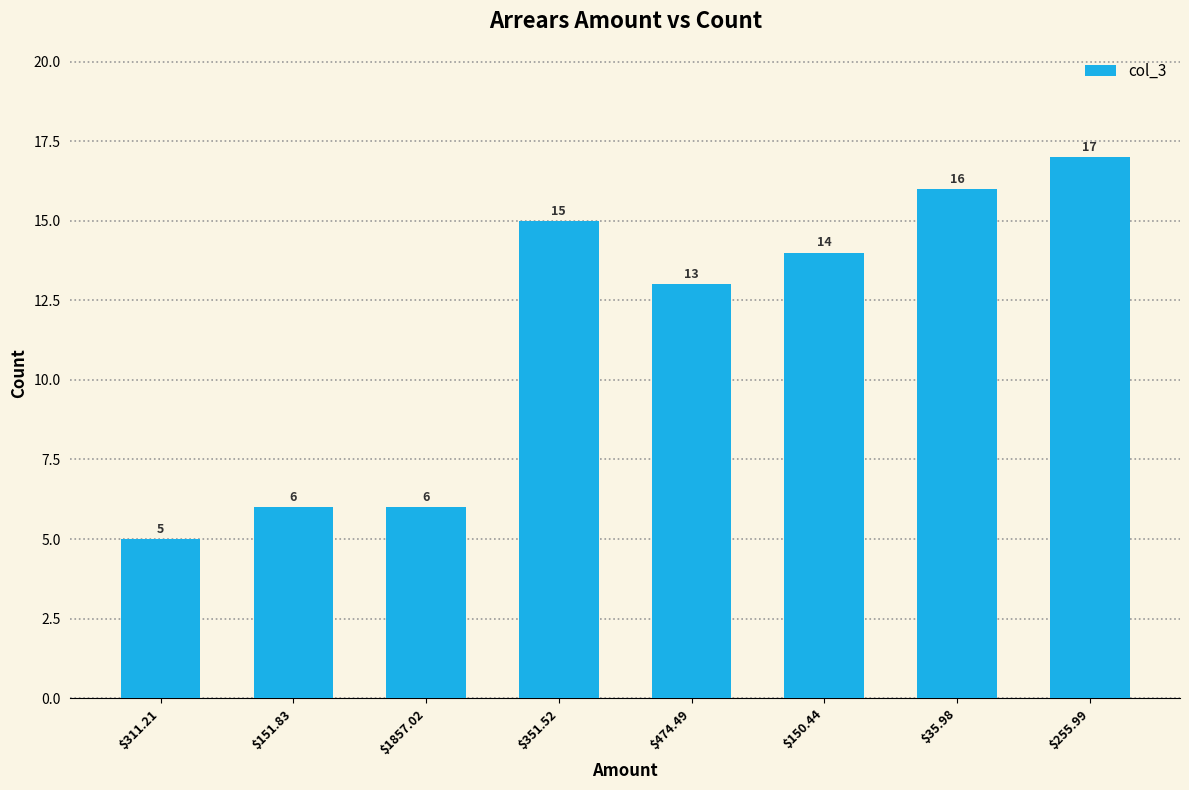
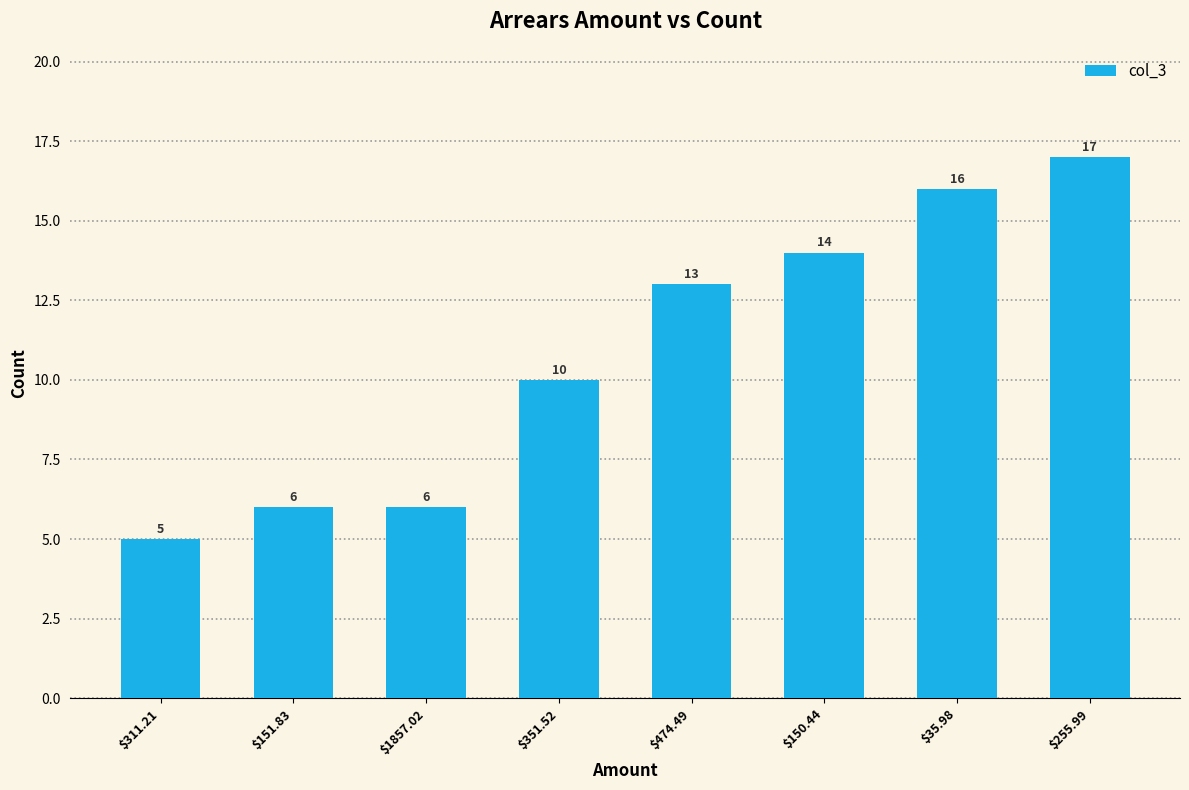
$351.52: 15 -> 10
